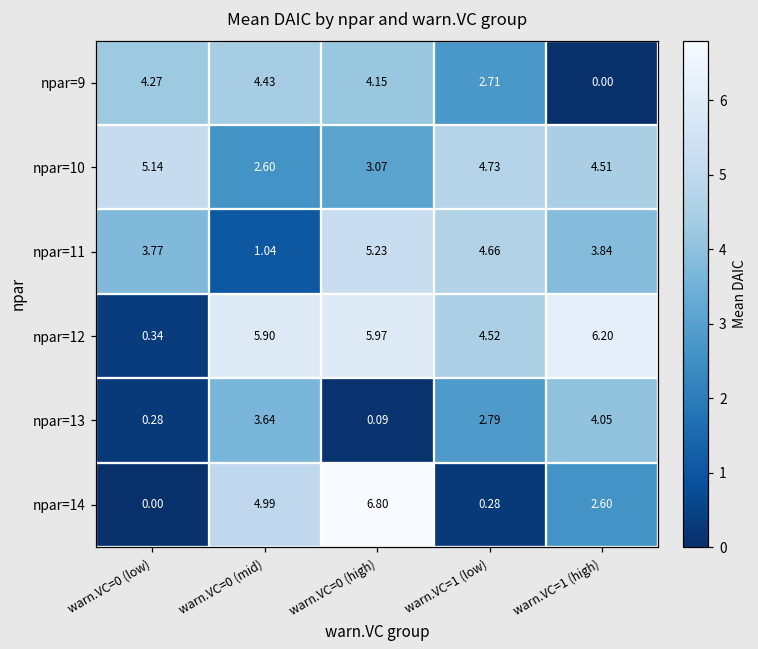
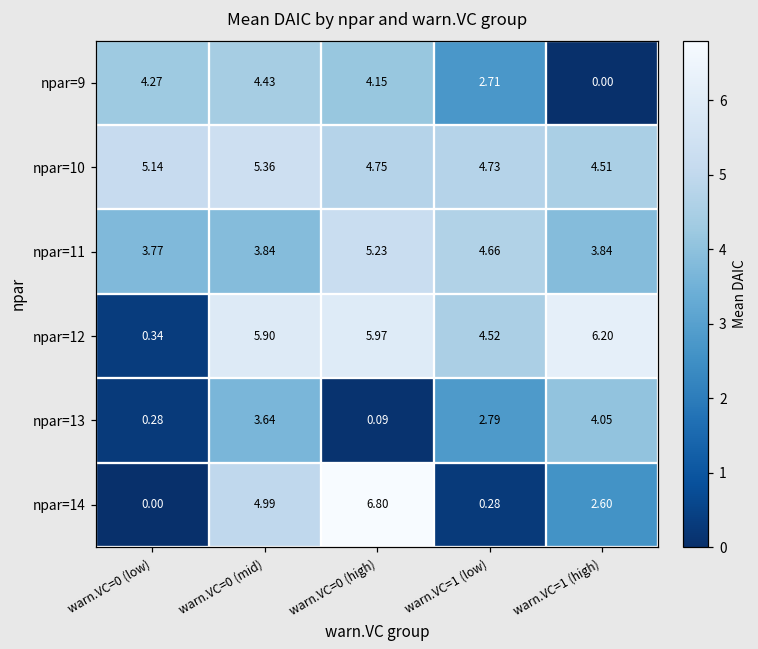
npar=10, warn.VC=0 (mid): 2.60 -> 5.36
npar=10, warn.VC=0 (high): 3.07 -> 4.75
npar=11, warn.VC=0 (mid): 1.04 -> 3.84
